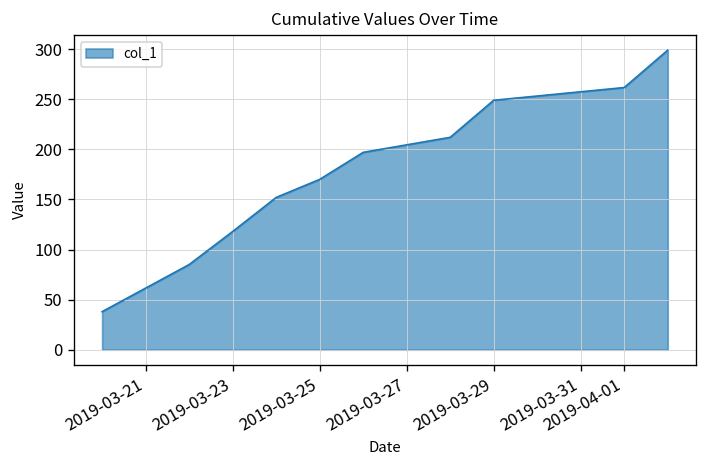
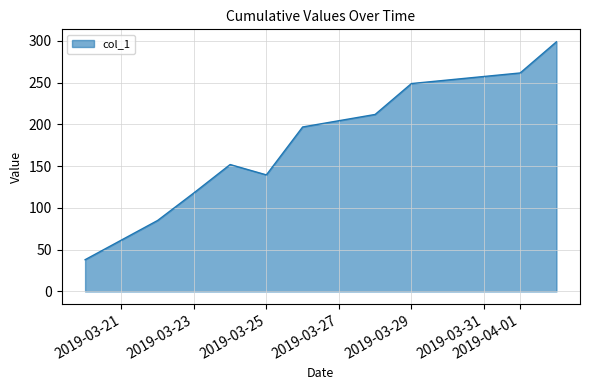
2019-03-25: 170 -> 140
